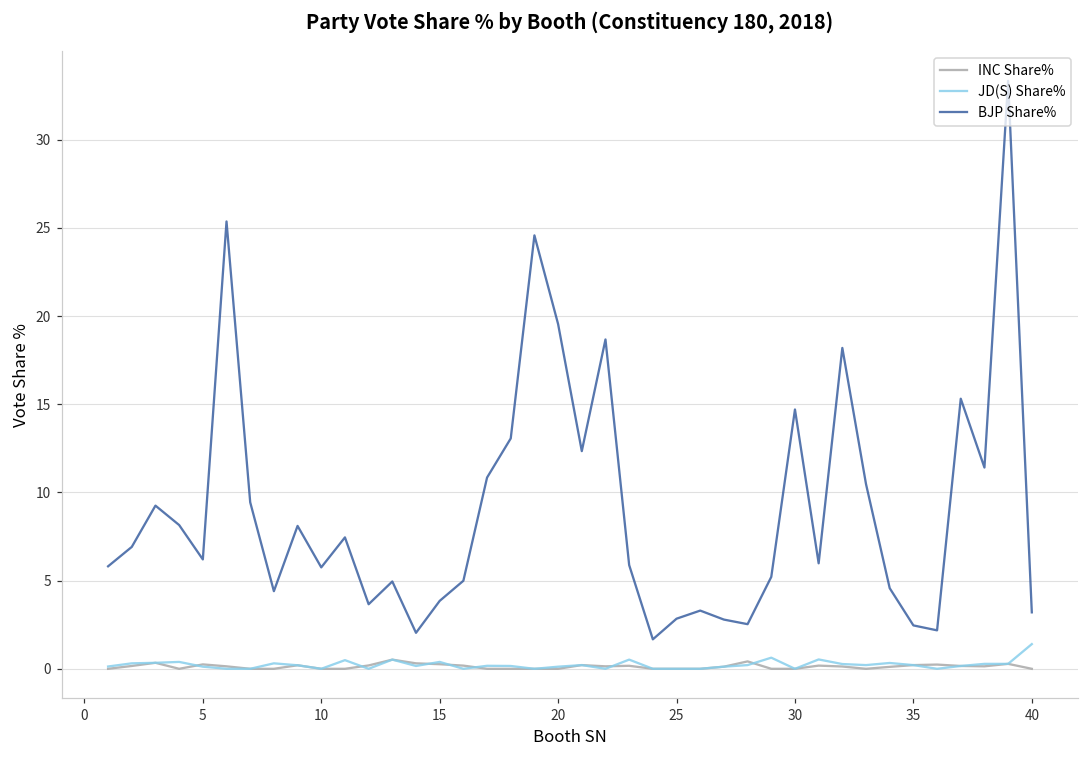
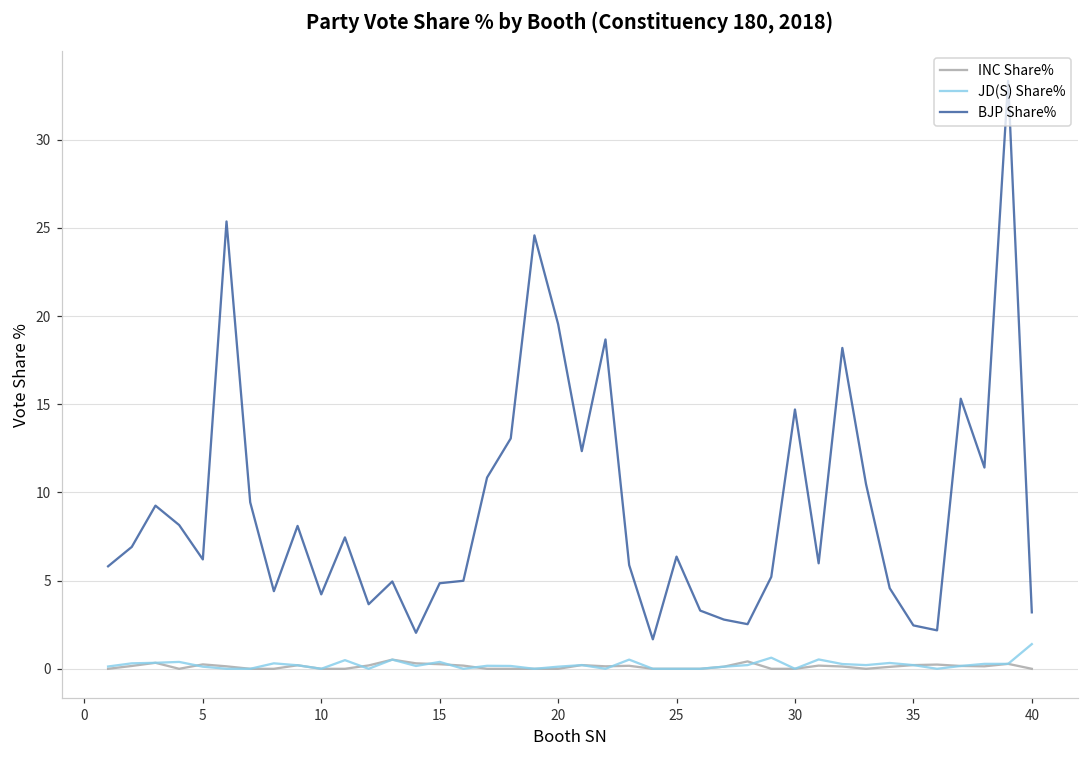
BJP Share%, 10: 5.8 -> 4.2
BJP Share%, 15: 3.9 -> 4.9
BJP Share%, 25: 2.8 -> 6.4
